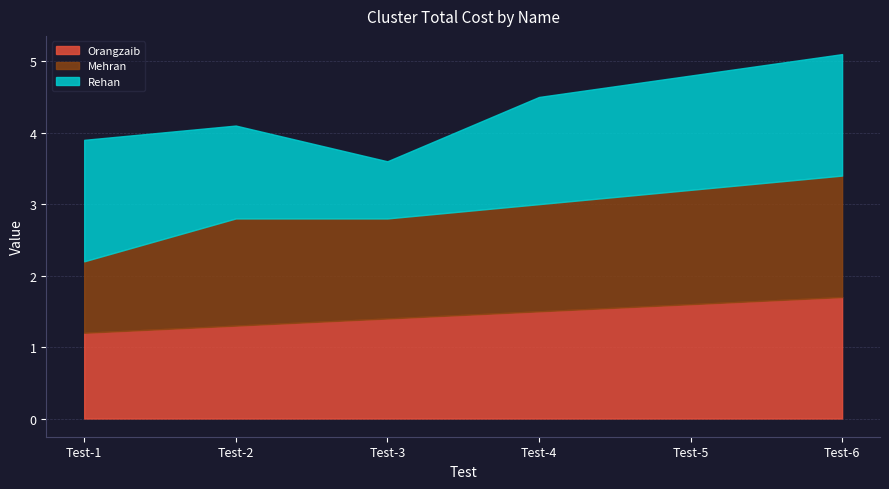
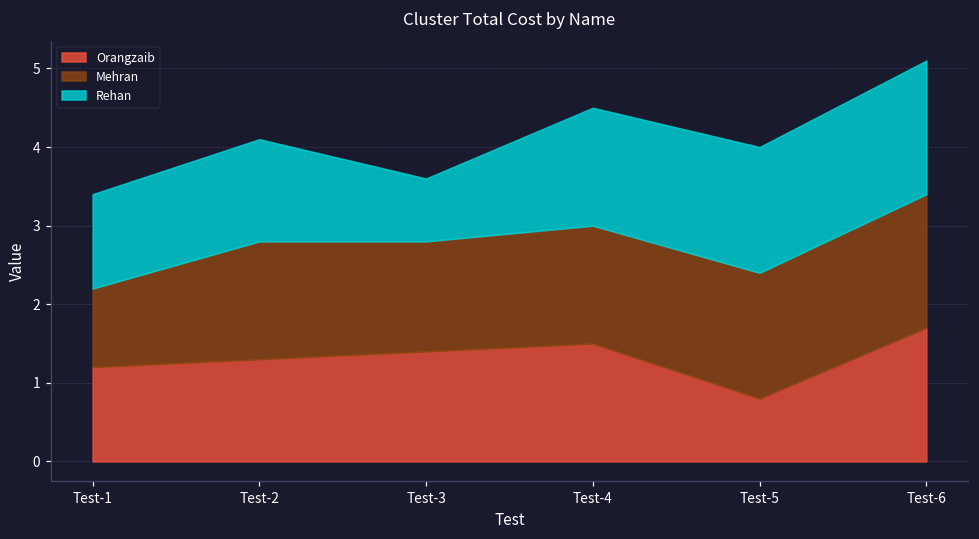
Rehan, Test-1: 1.7 -> 1.2
Orangzaib, Test-5: 1.6 -> 0.8
